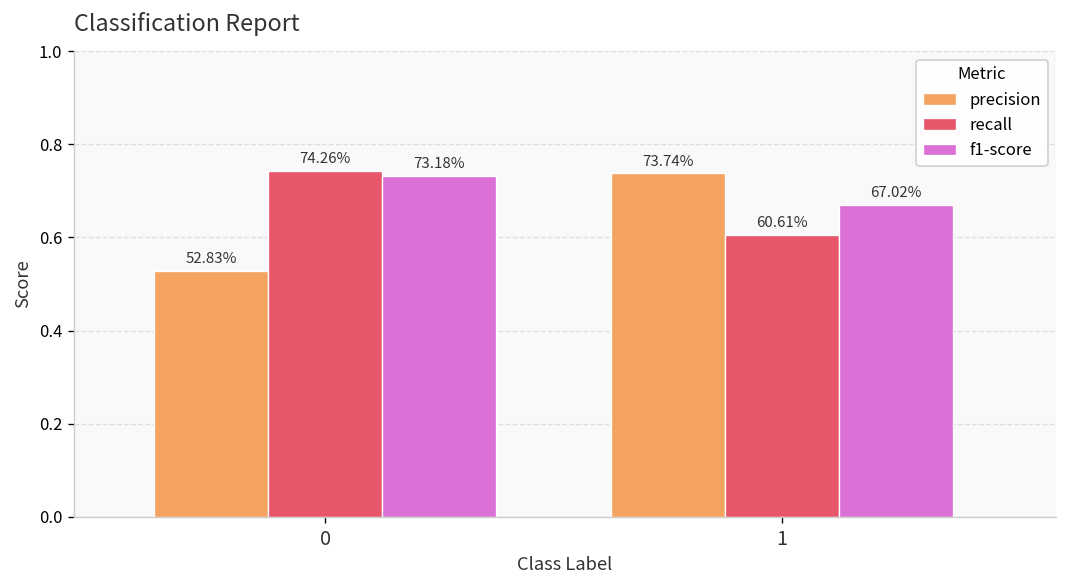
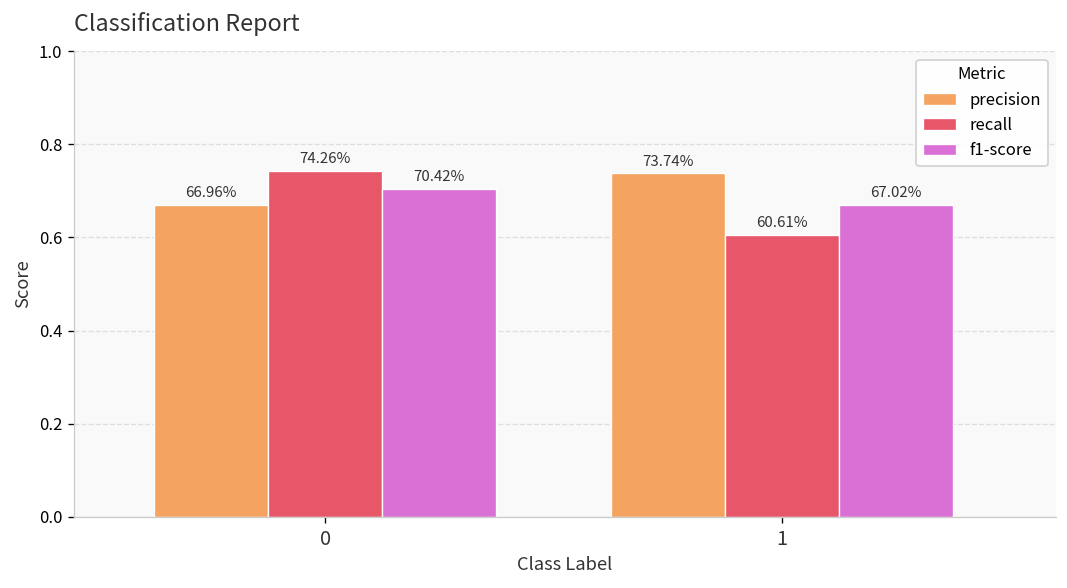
precision, 0: 52.83% -> 66.96%
f1-score, 0: 73.18% -> 70.42%
